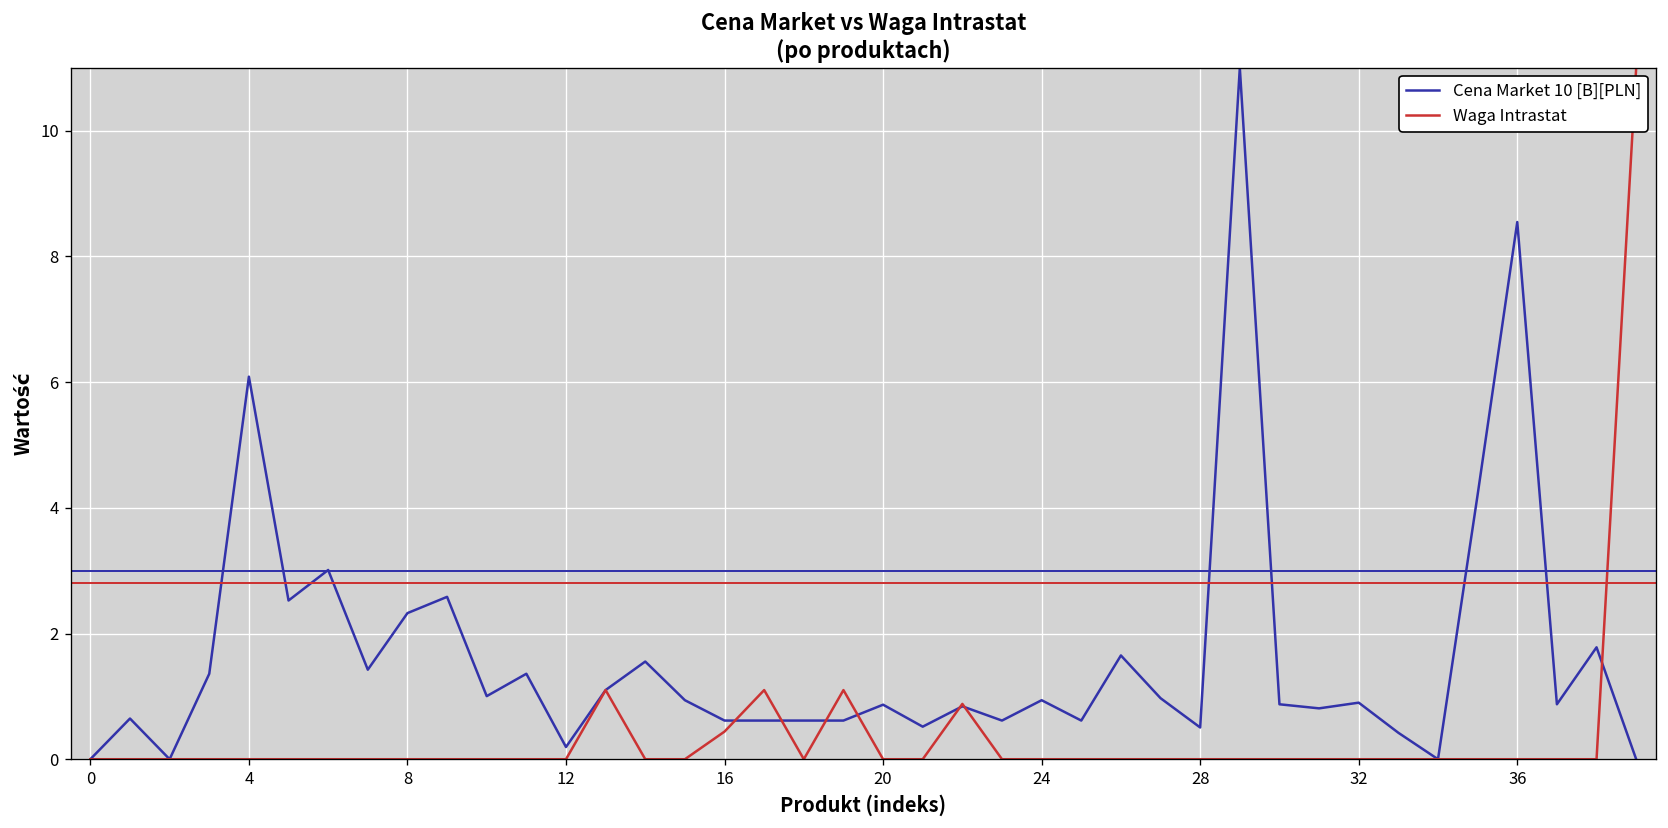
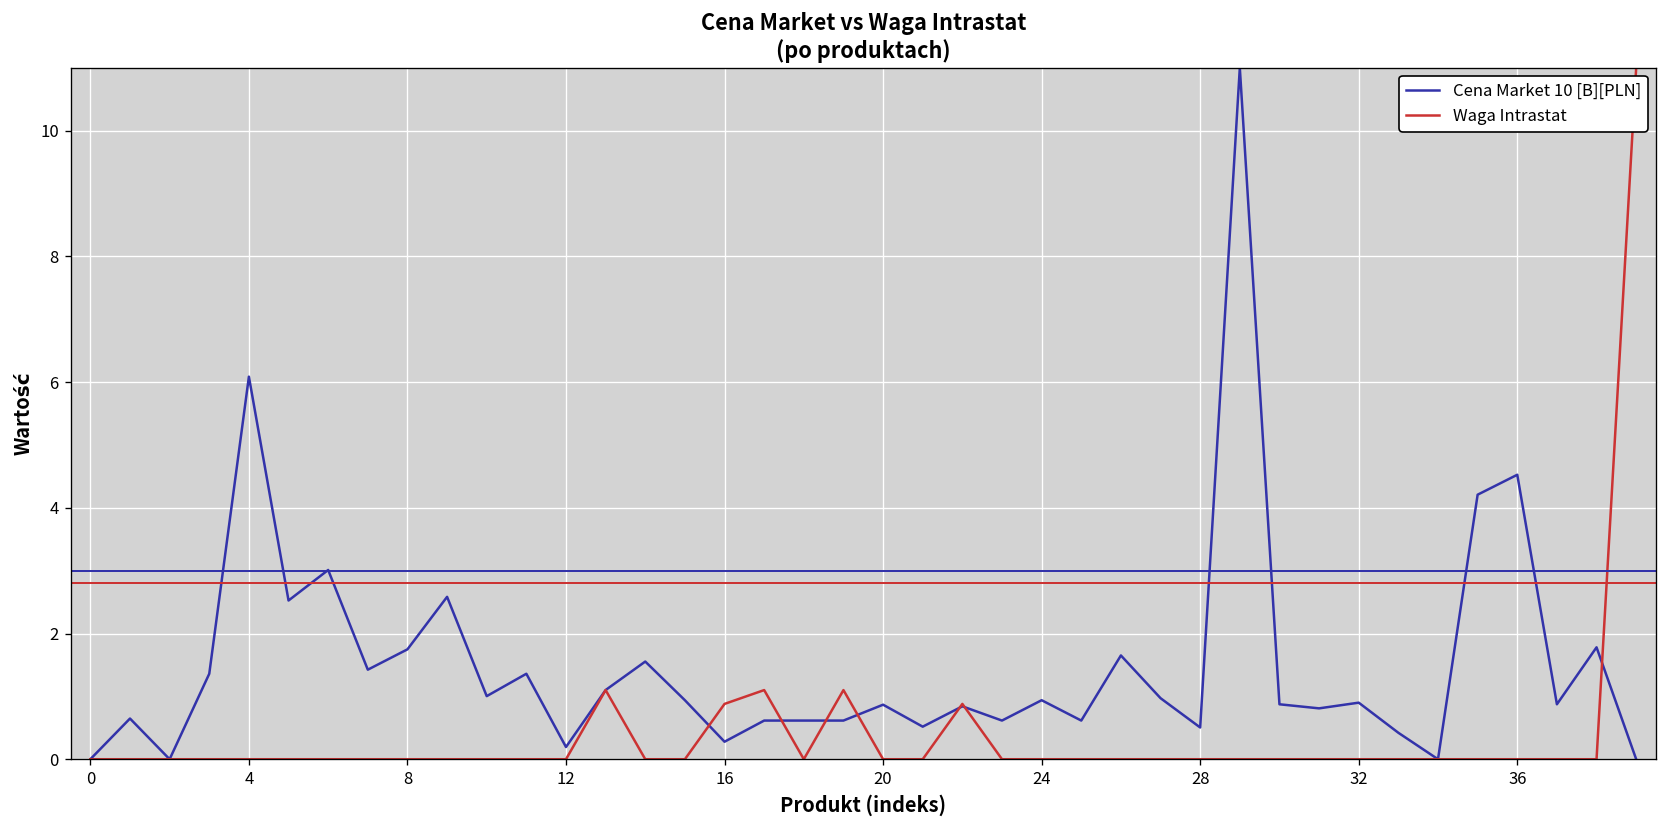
Cena Market 10 [B][PLN], 8: 2.3 -> 1.7
Cena Market 10 [B][PLN], 16: 0.6 -> 0.3
Waga Intrastat, 16: 0.4 -> 0.9
Cena Market 10 [B][PLN], 36: 8.5 -> 4.5
